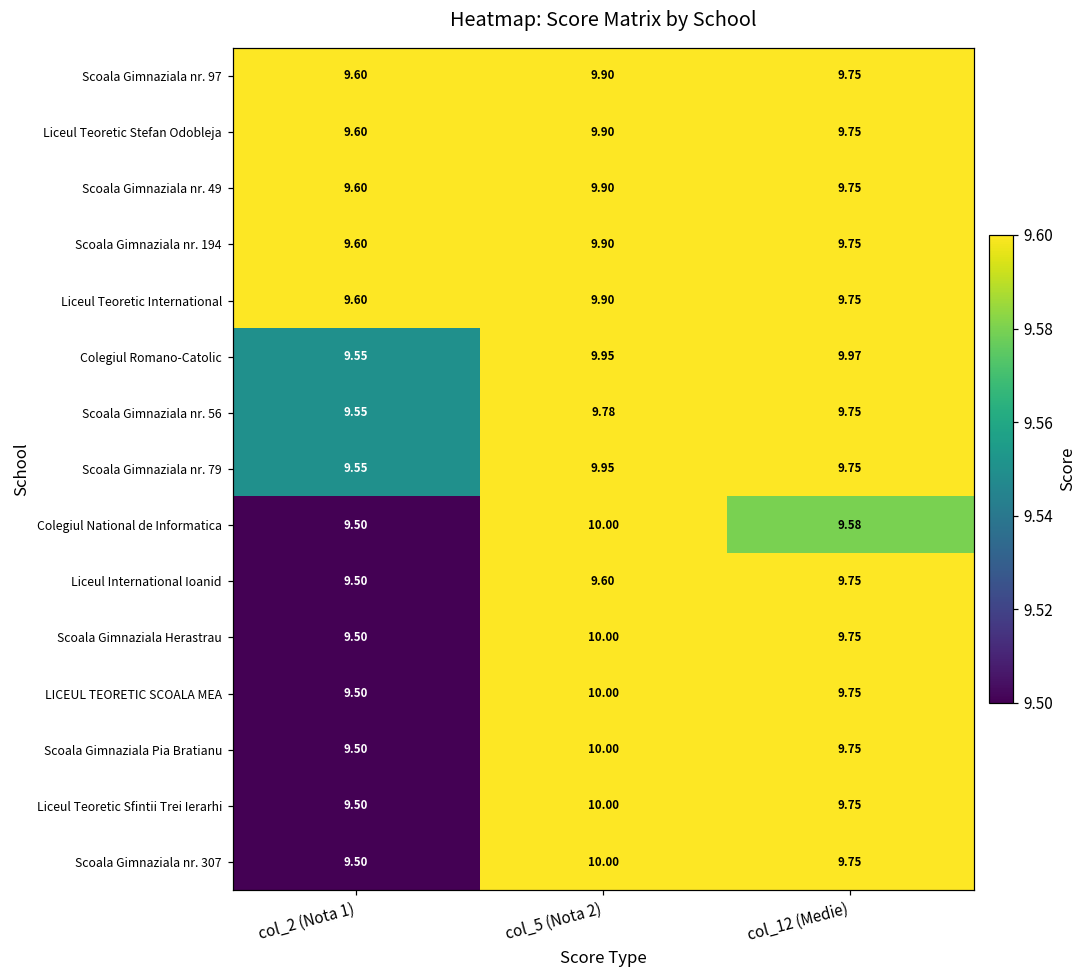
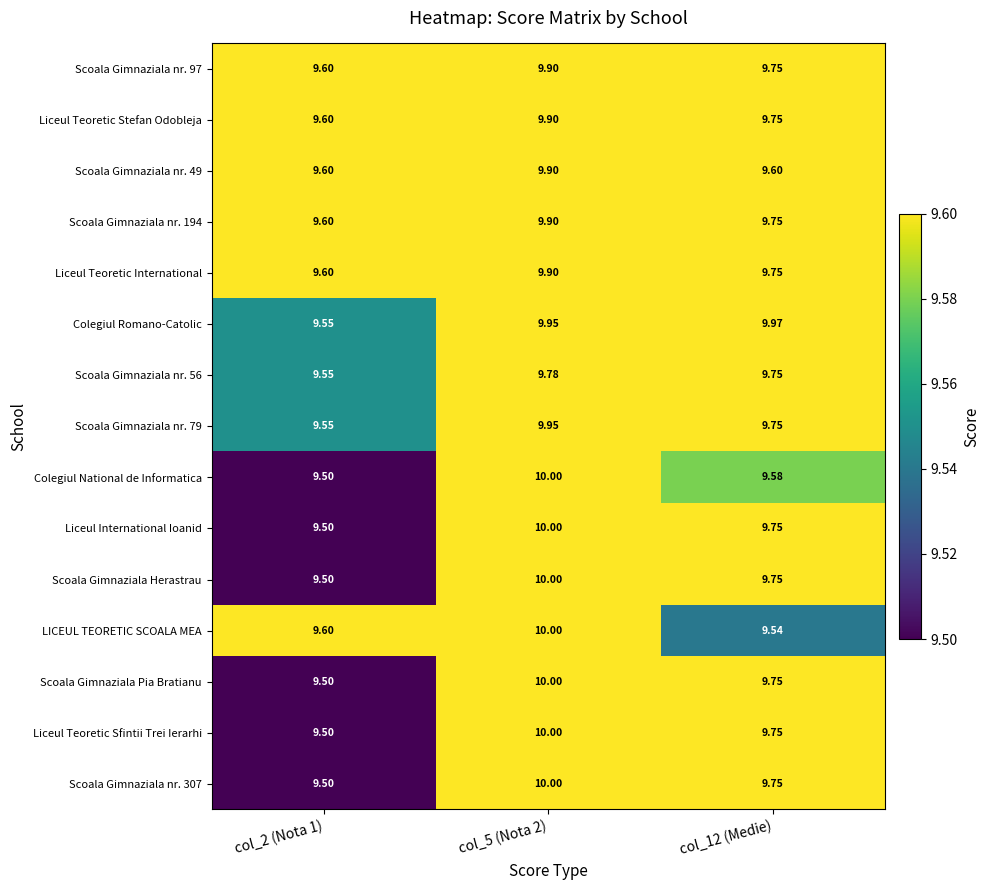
Scoala Gimnaziala nr. 49, col_12 (Medie): 9.75 -> 9.60
Liceul International Ioanid, col_5 (Nota 2): 9.60 -> 10.00
LICEUL TEORETIC SCOALA MEA, col_2 (Nota 1): 9.50 -> 9.60
LICEUL TEORETIC SCOALA MEA, col_12 (Medie): 9.75 -> 9.54
